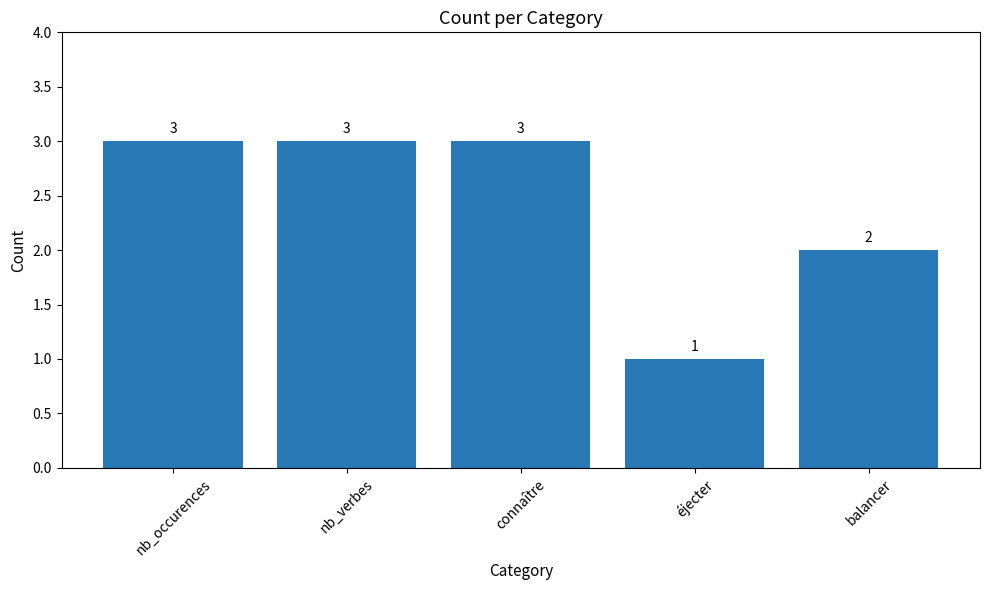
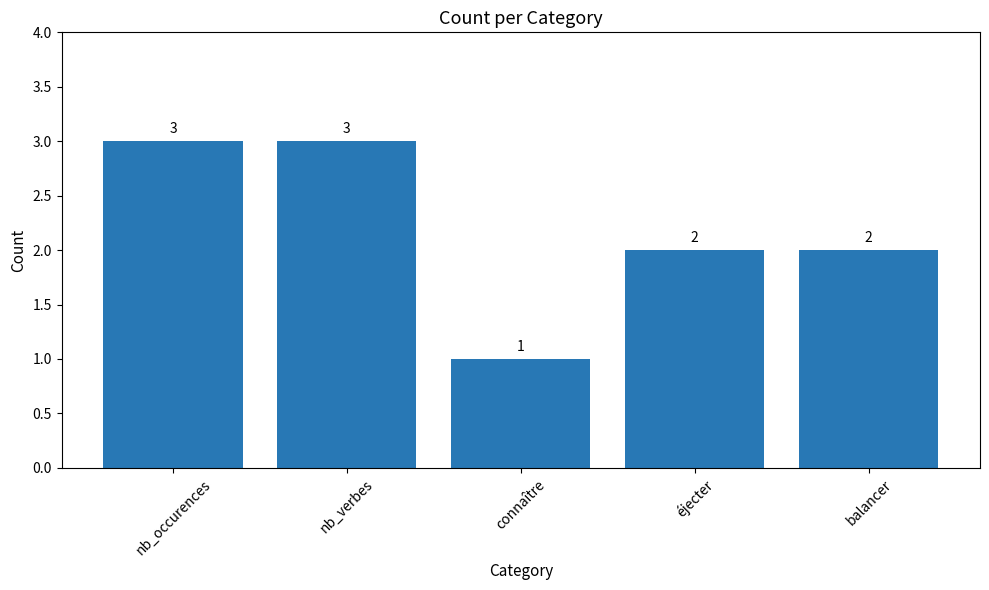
connaître: 3 -> 1
éjecter: 1 -> 2
